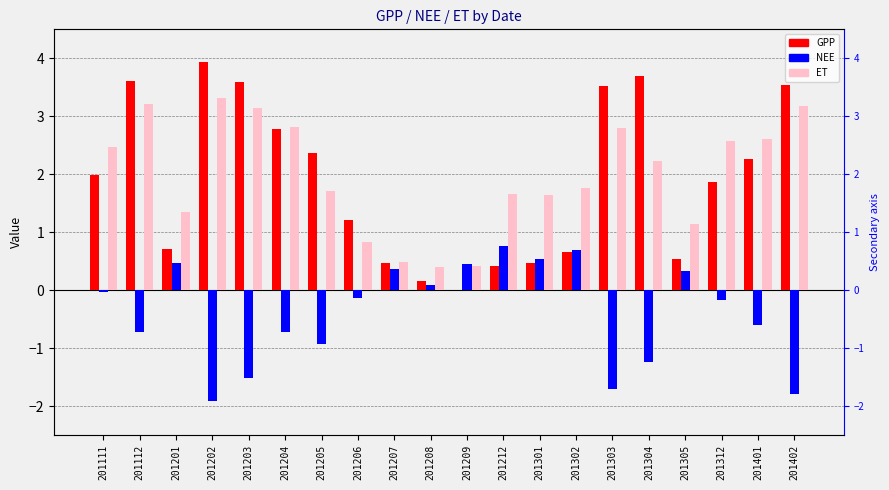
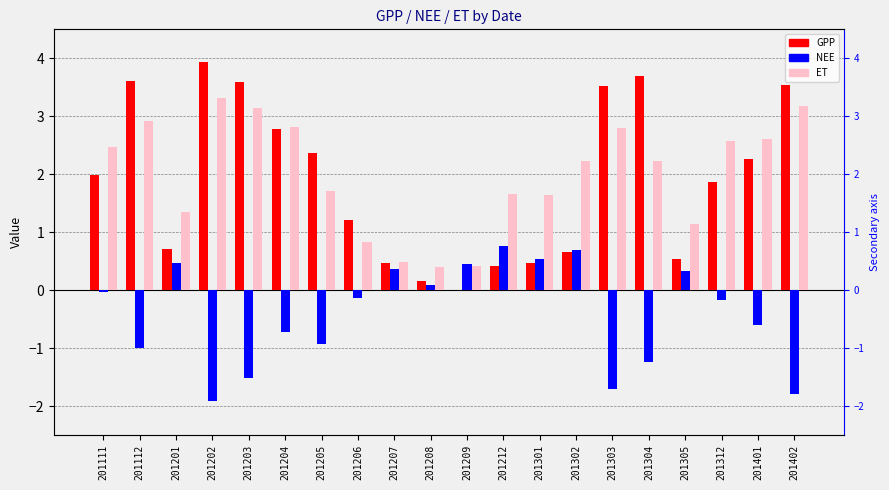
NEE, 201112: -0.7 -> -1.0
ET, 201112: 3.2 -> 2.9
ET, 201302: 1.8 -> 2.2
